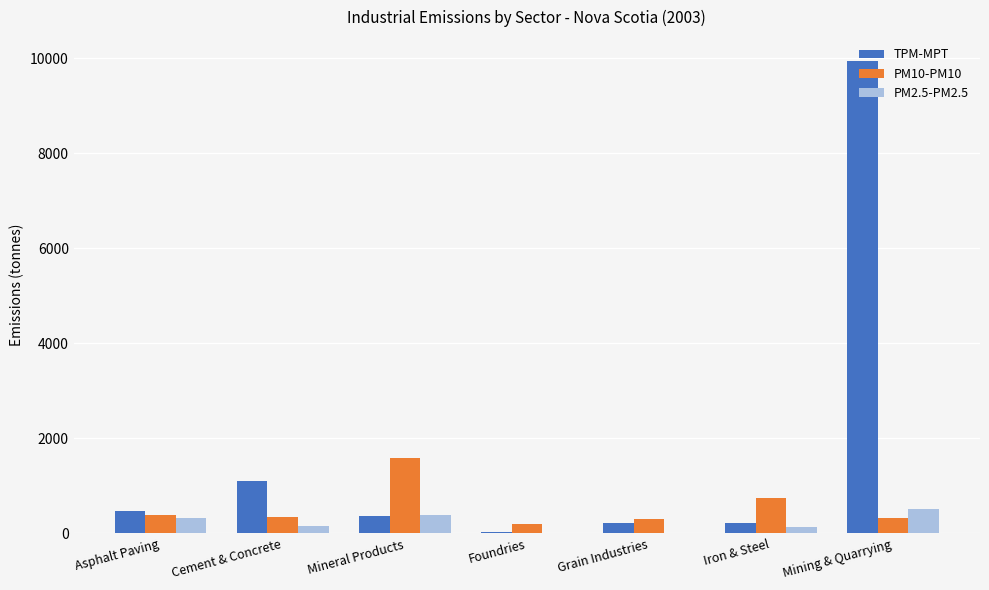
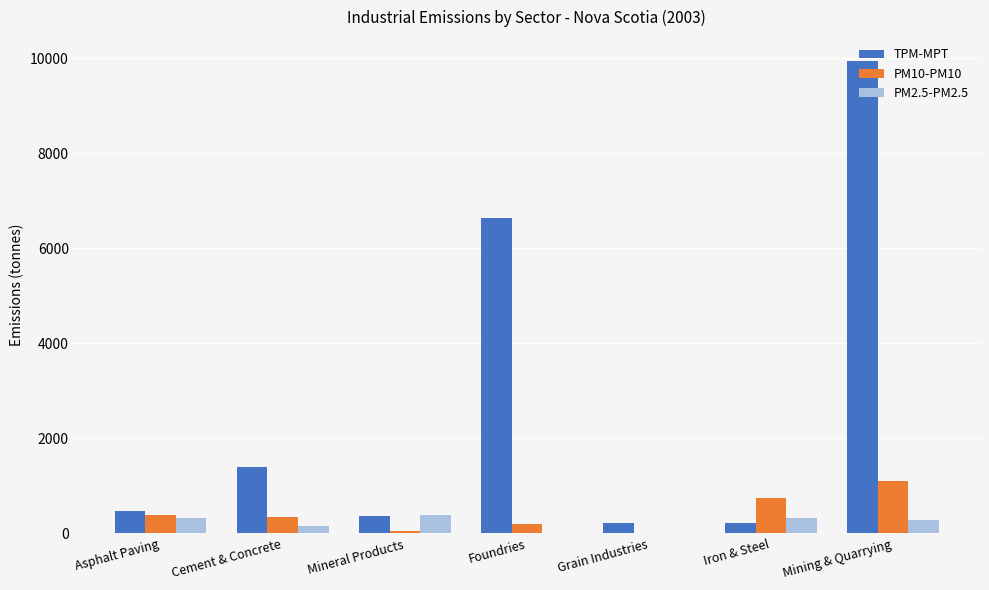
TPM-MPT, Cement & Concrete: 1100 -> 1400
PM10-PM10, Mineral Products: 1600 -> 100
TPM-MPT, Foundries: 0 -> 6600
PM10-PM10, Grain Industries: 300 -> 0
PM2.5-PM2.5, Iron & Steel: 100 -> 300
PM10-PM10, Mining & Quarrying: 300 -> 1100
PM2.5-PM2.5, Mining & Quarrying: 500 -> 300
